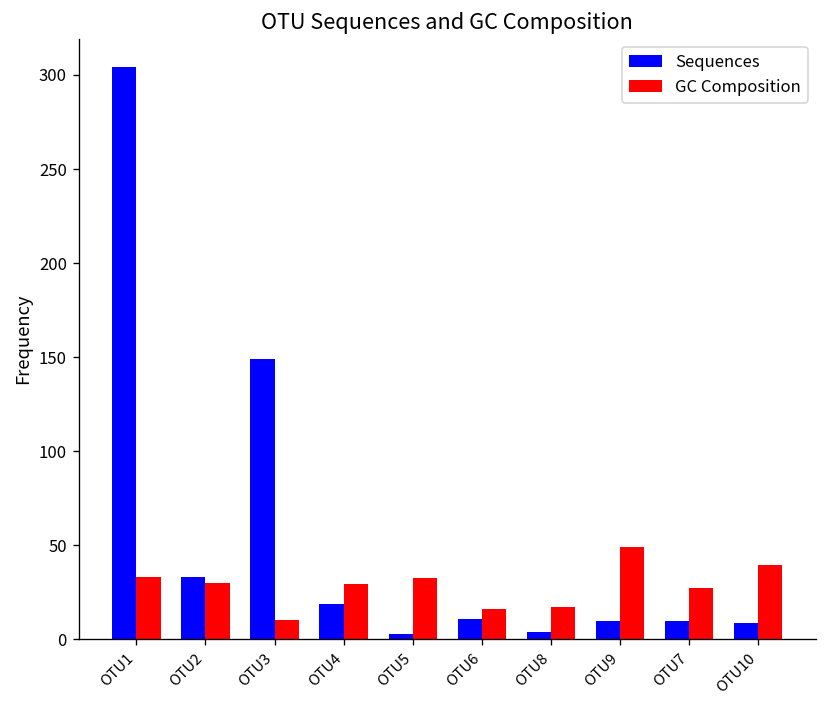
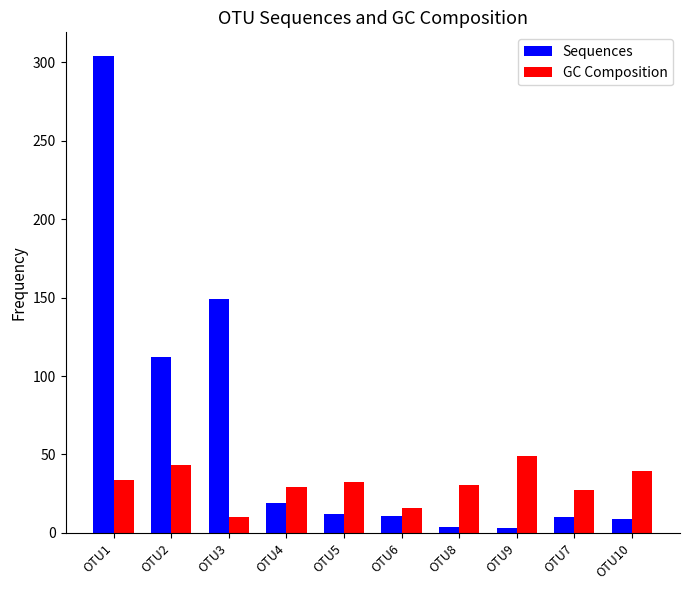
Sequences, OTU2: 33 -> 112
GC Composition, OTU2: 30 -> 43
Sequences, OTU5: 3 -> 12
GC Composition, OTU8: 17 -> 31
Sequences, OTU9: 10 -> 3
